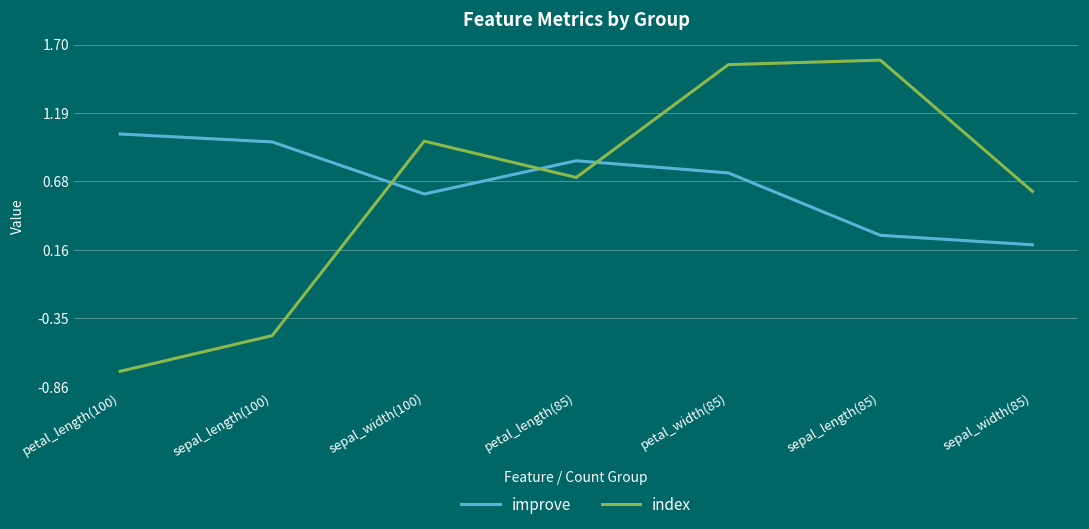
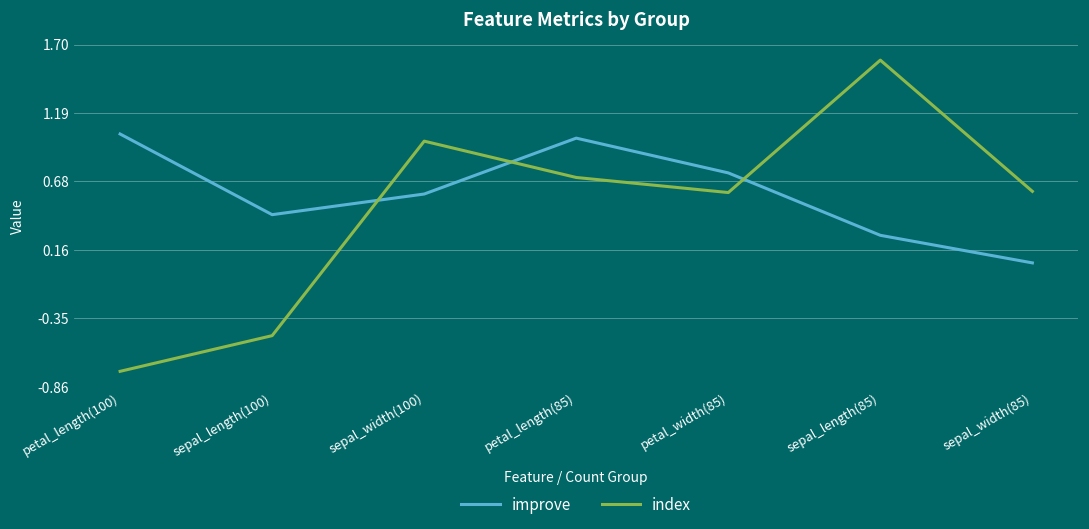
improve, sepal_length(100): 0.97 -> 0.43
improve, petal_length(85): 0.83 -> 1.00
index, petal_width(85): 1.55 -> 0.59
improve, sepal_width(85): 0.20 -> 0.07
